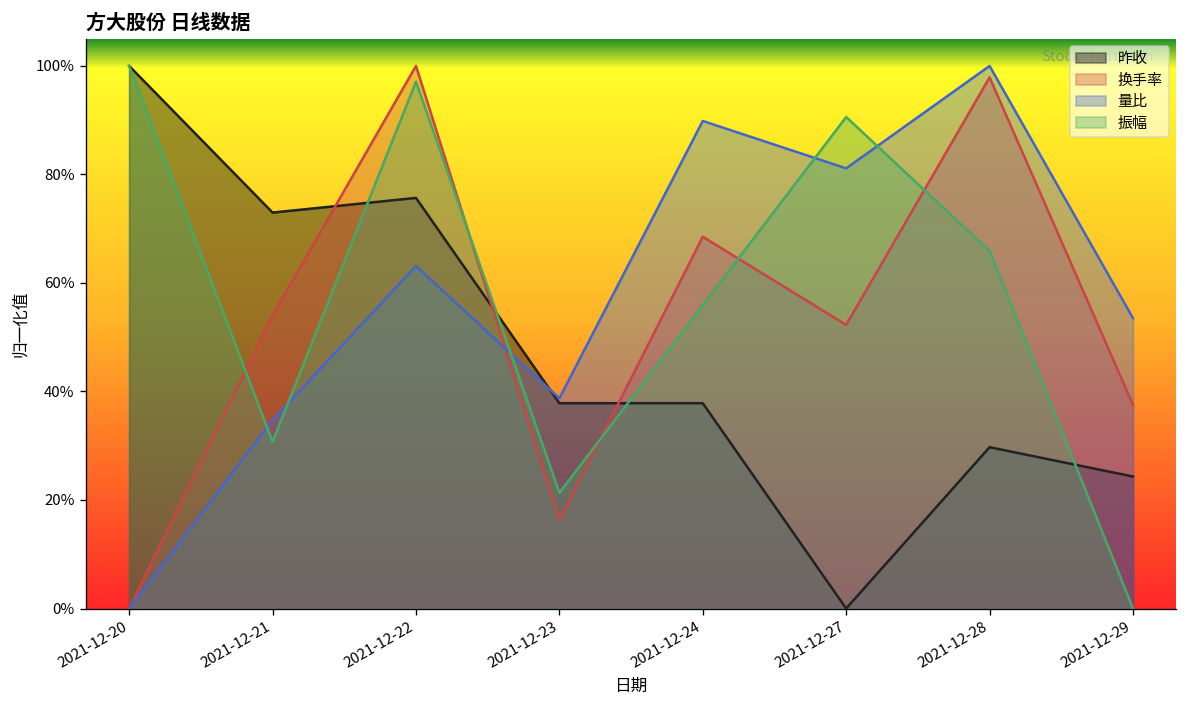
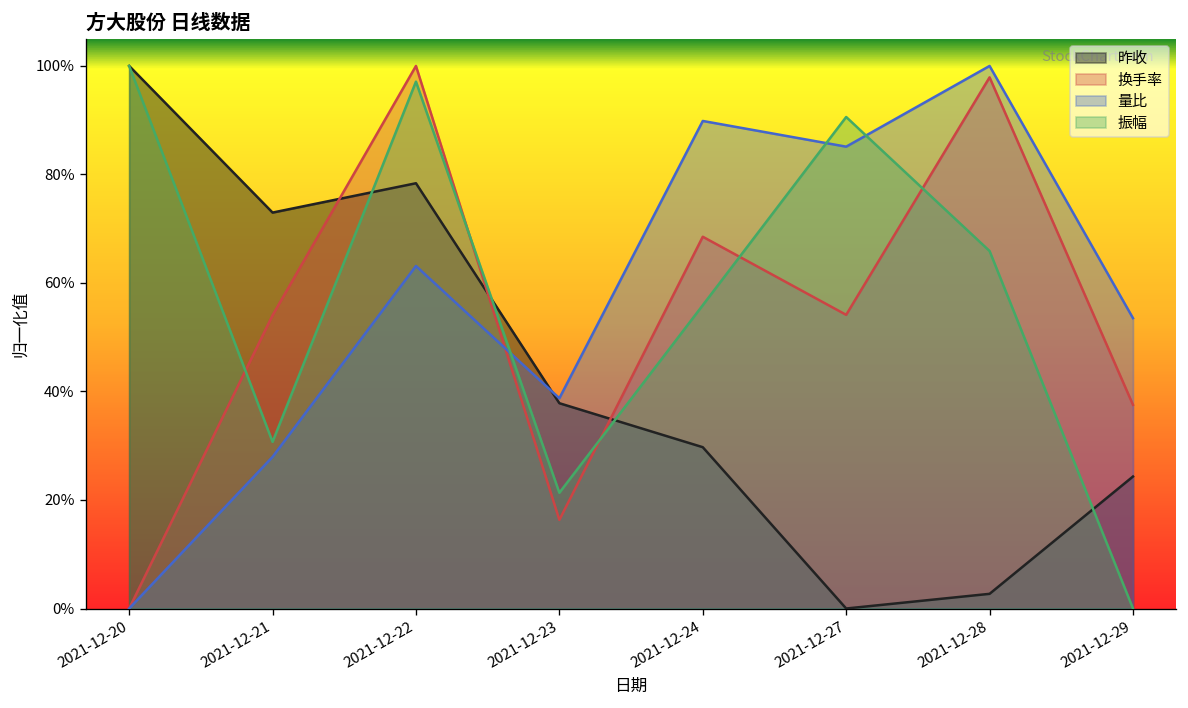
量比, 2021-12-21: 35% -> 28%
昨收, 2021-12-22: 76% -> 78%
昨收, 2021-12-24: 38% -> 30%
换手率, 2021-12-27: 52% -> 54%
量比, 2021-12-27: 81% -> 85%
昨收, 2021-12-28: 30% -> 3%
